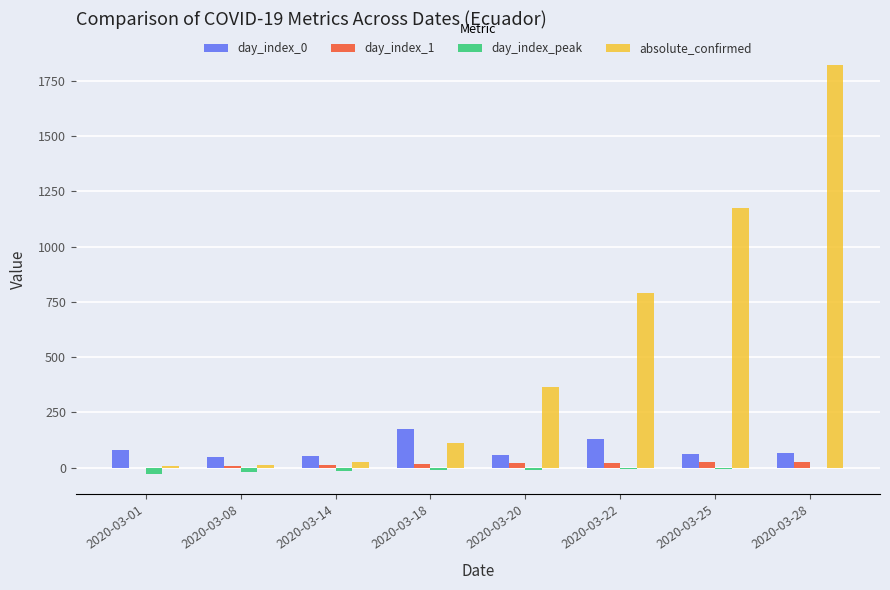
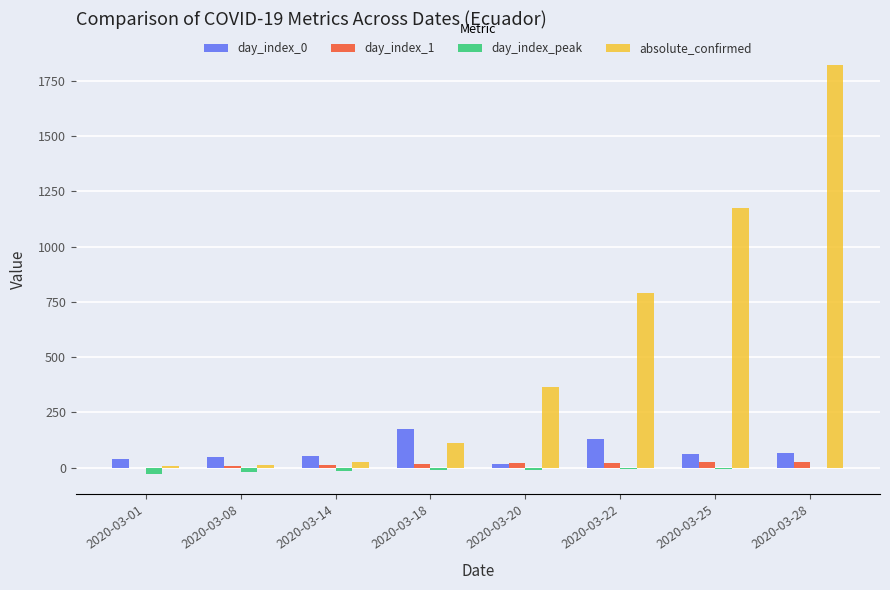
day_index_0, 2020-03-01: 80 -> 40
day_index_0, 2020-03-20: 60 -> 20
